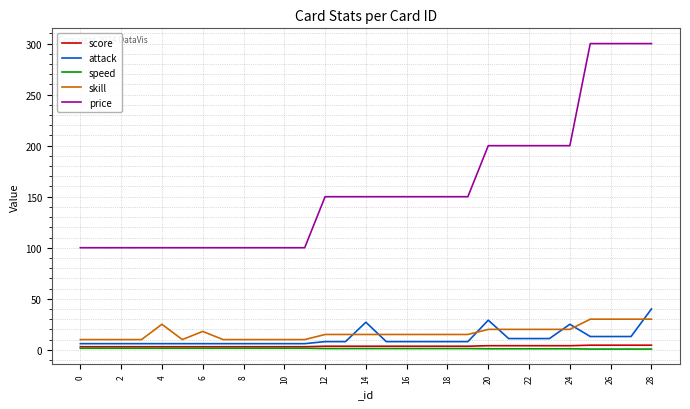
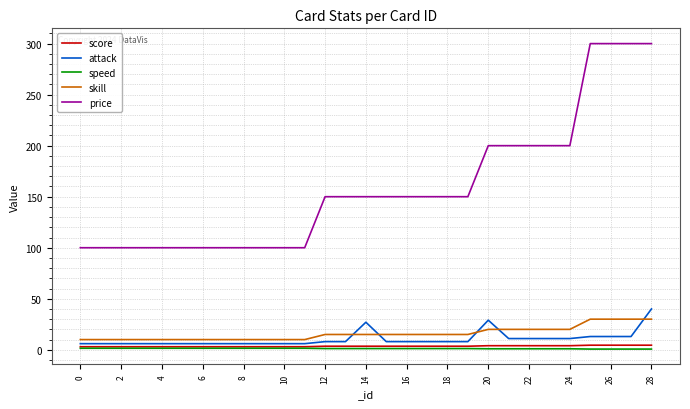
skill, 4: 25 -> 10
skill, 6: 18 -> 10
attack, 24: 25 -> 11
